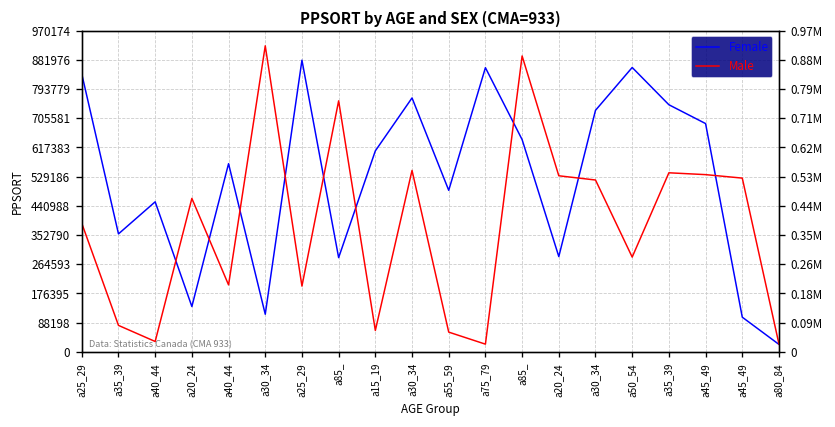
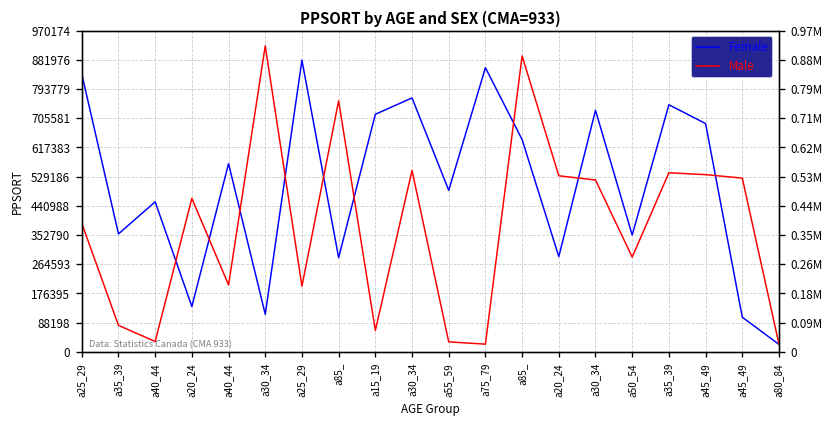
Female, a15_19: 610000 -> 720000
Male, a55_59: 60000 -> 30000
Female, a50_54: 860000 -> 350000
